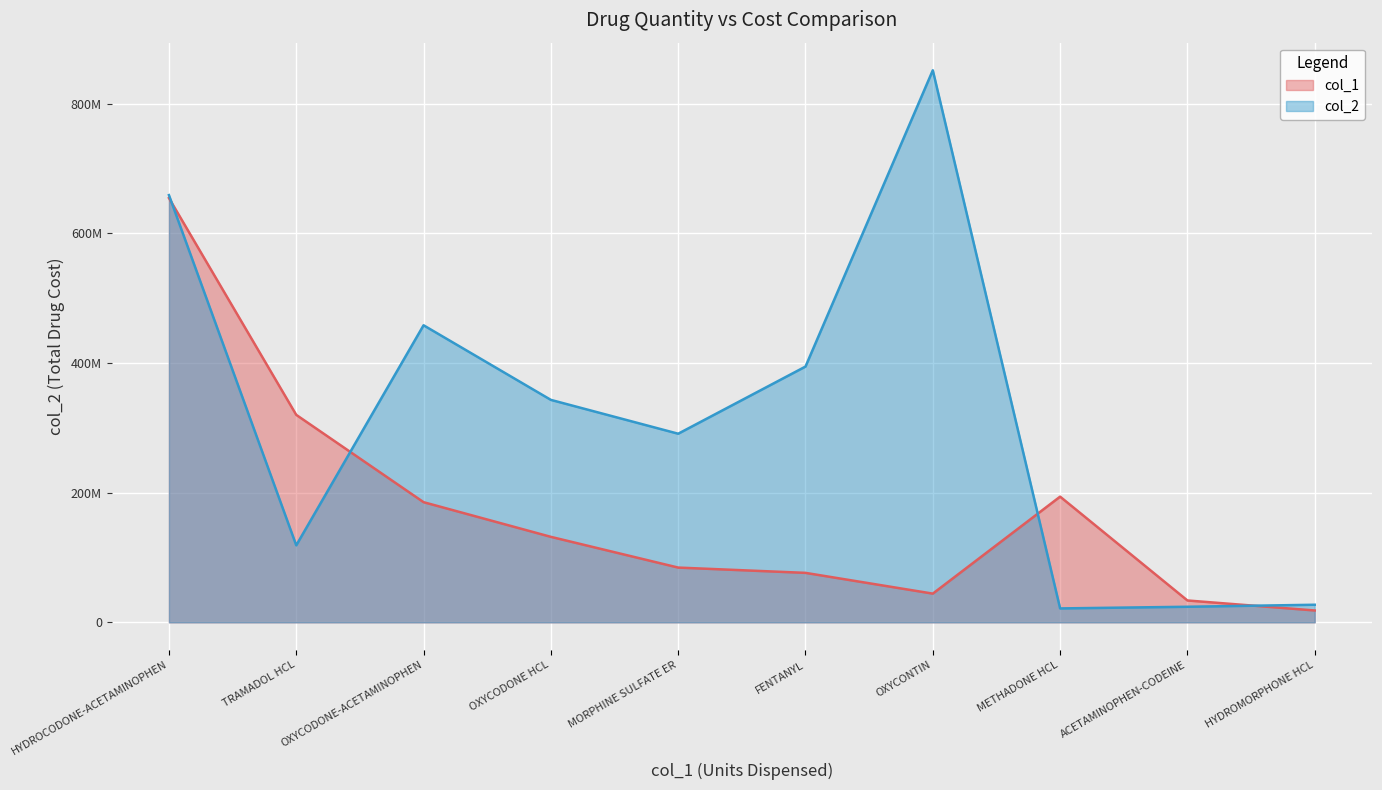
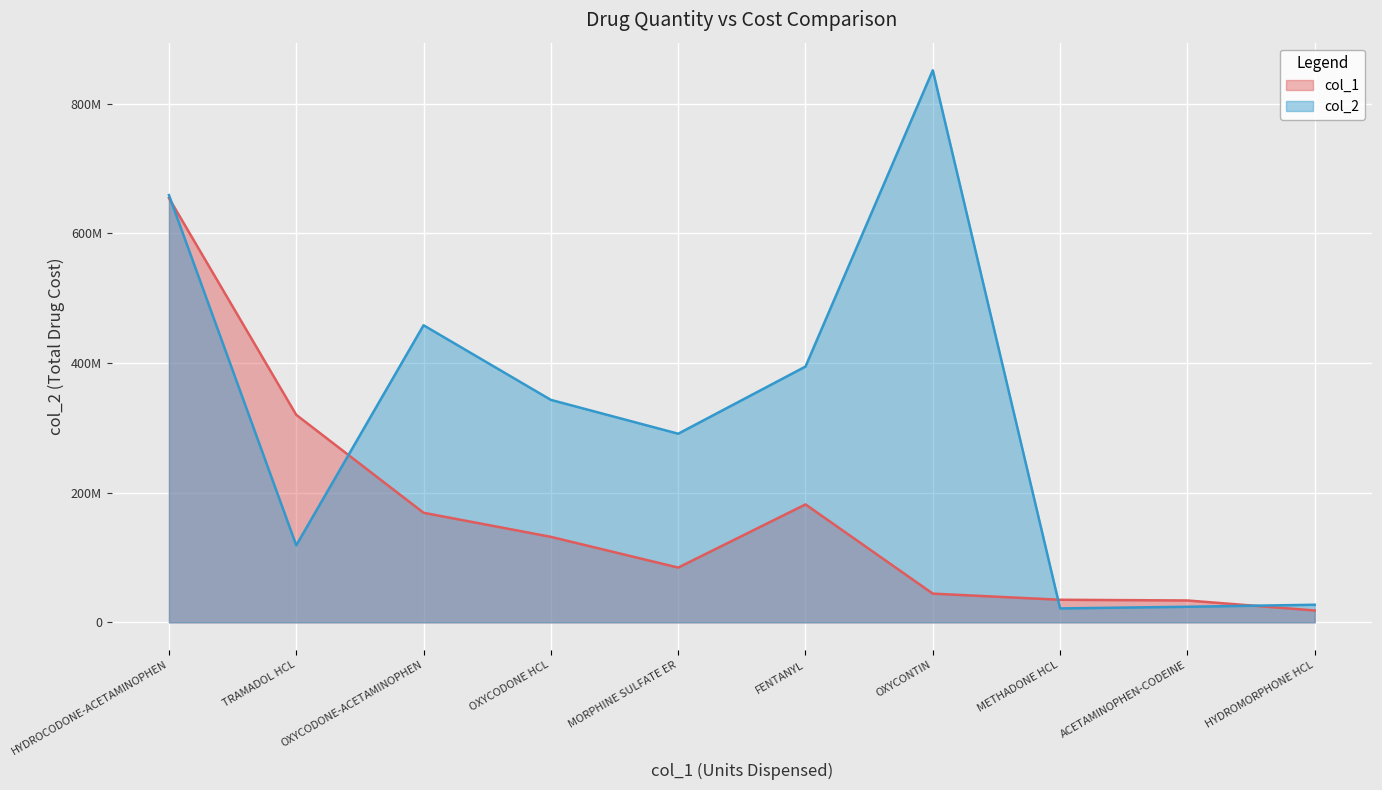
col_1, OXYCODONE-ACETAMINOPHEN: 190000000 -> 170000000
col_1, FENTANYL: 80000000 -> 180000000
col_1, METHADONE HCL: 190000000 -> 30000000
